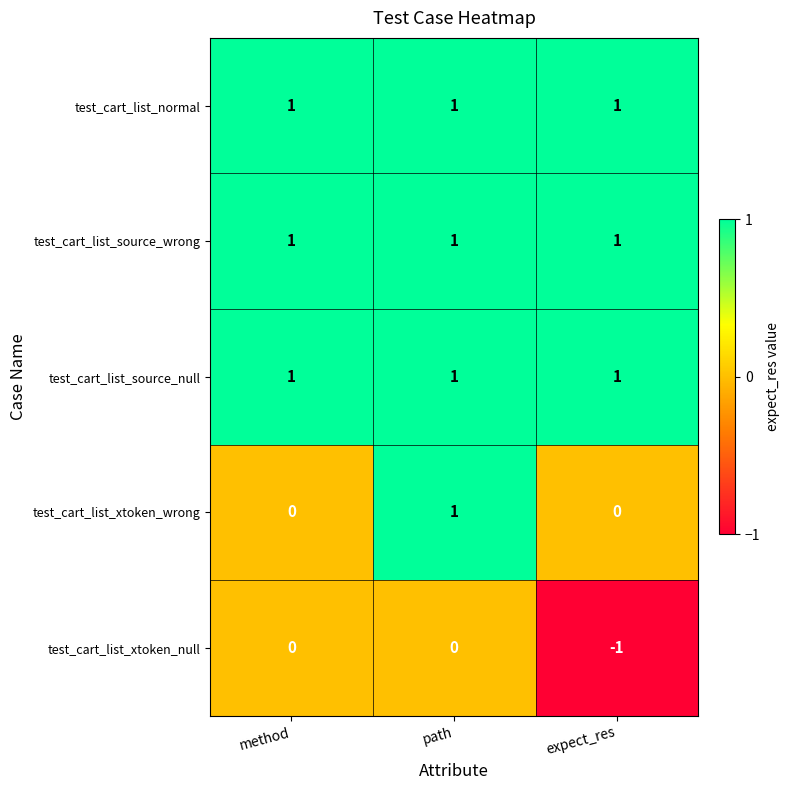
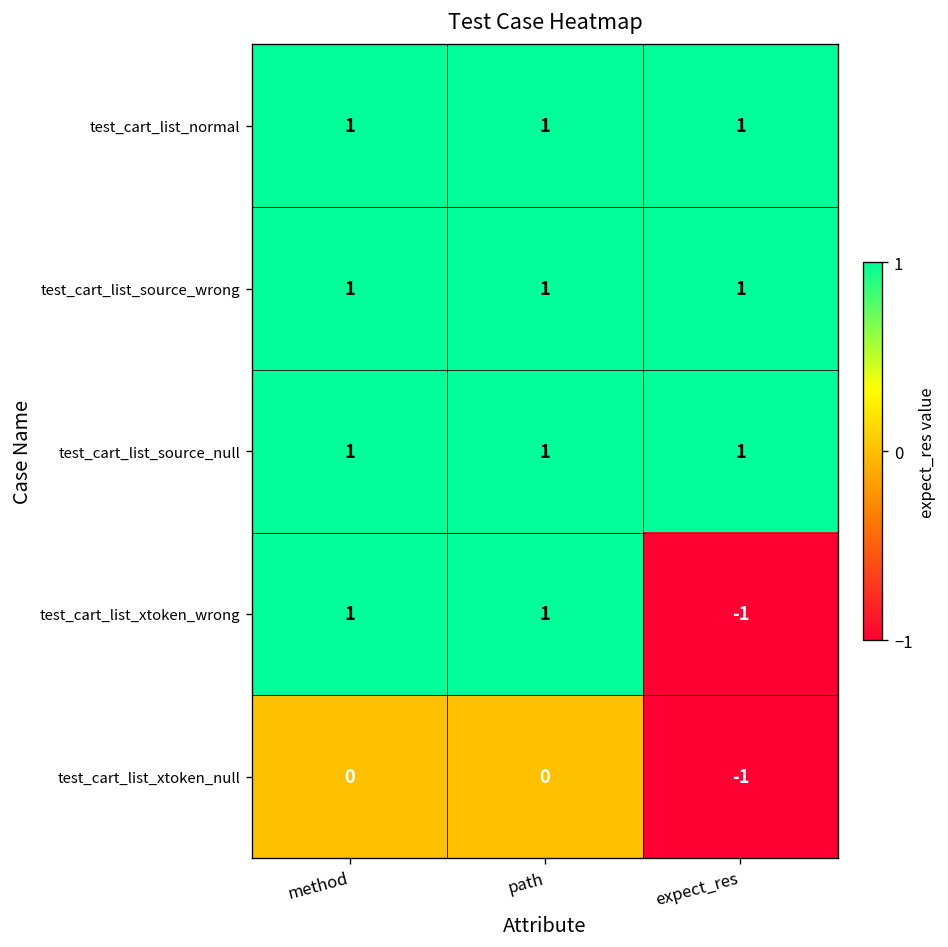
test_cart_list_xtoken_wrong, method: 0 -> 1
test_cart_list_xtoken_wrong, expect_res: 0 -> -1
